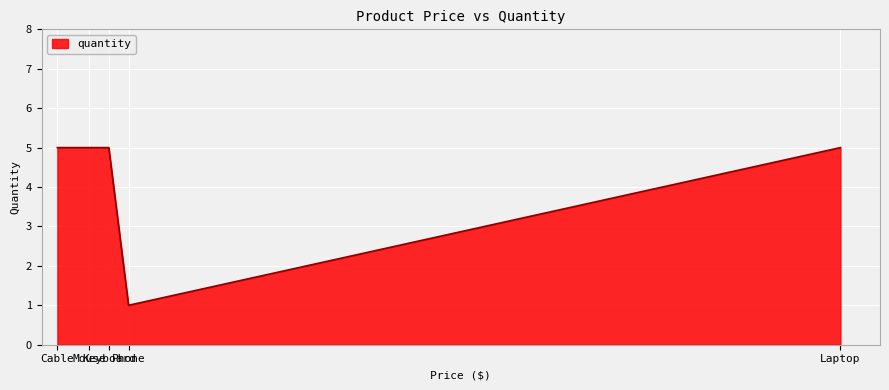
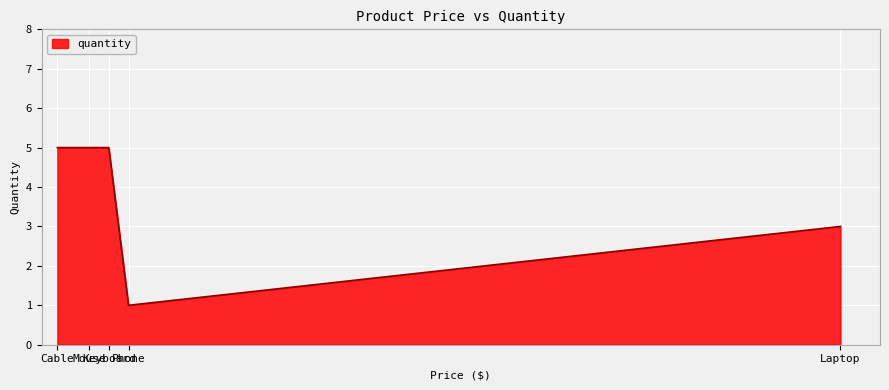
Laptop: 5 -> 3
